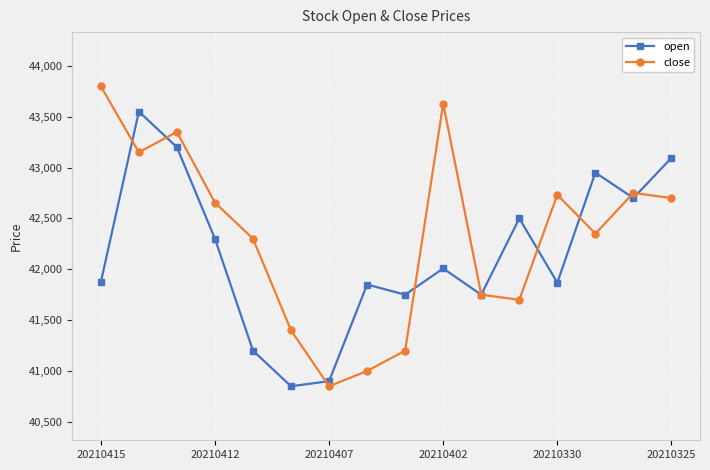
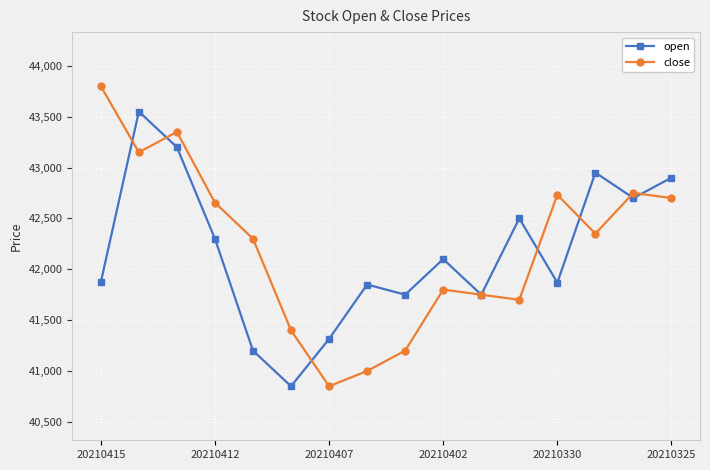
open, 20210407: 40,900 -> 41,320
open, 20210402: 42,010 -> 42,100
close, 20210402: 43,630 -> 41,800
open, 20210325: 43,100 -> 42,900
